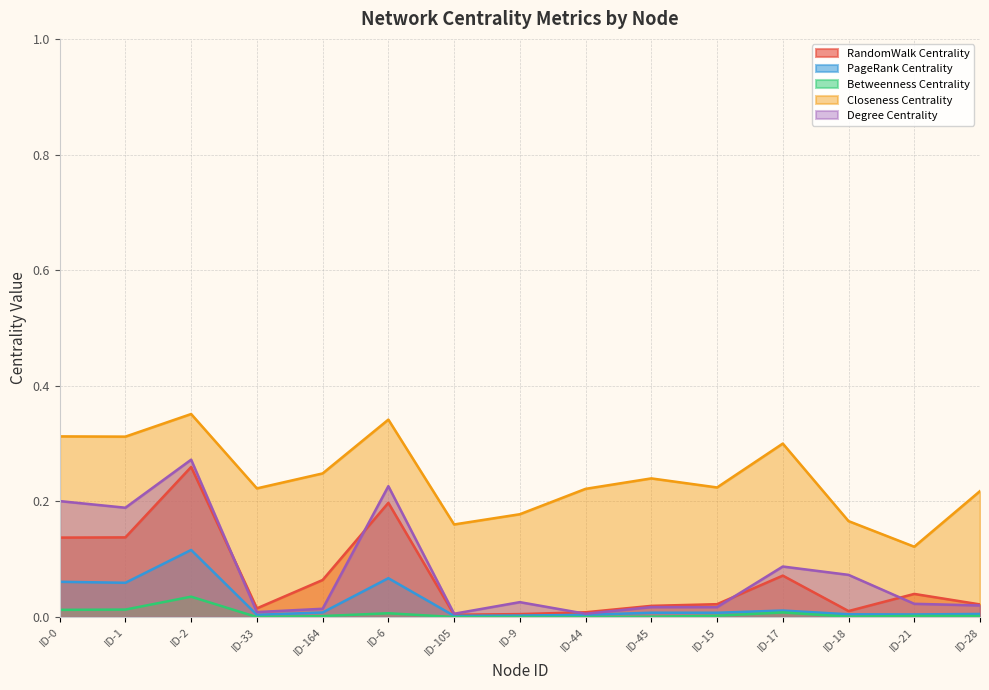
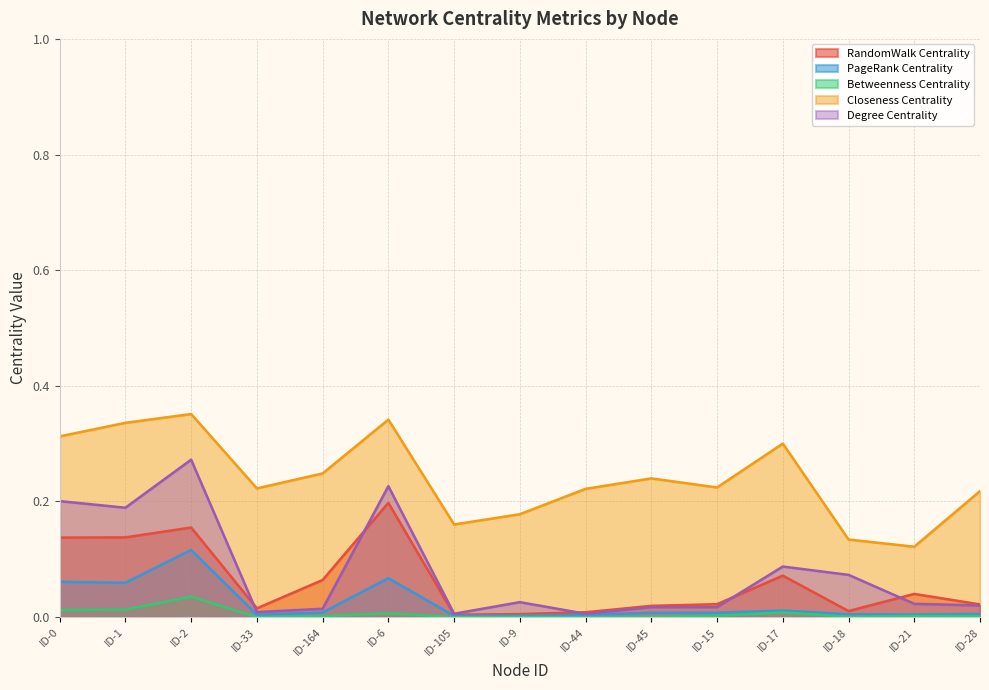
Closeness Centrality, ID-1: 0.31 -> 0.34
RandomWalk Centrality, ID-2: 0.26 -> 0.15
Closeness Centrality, ID-18: 0.17 -> 0.13
